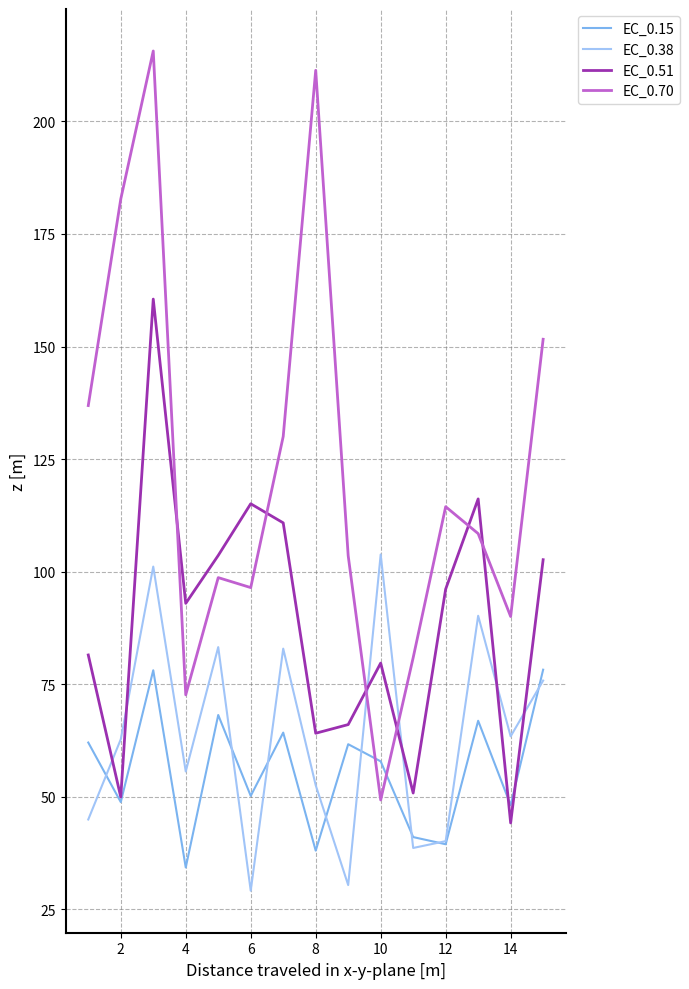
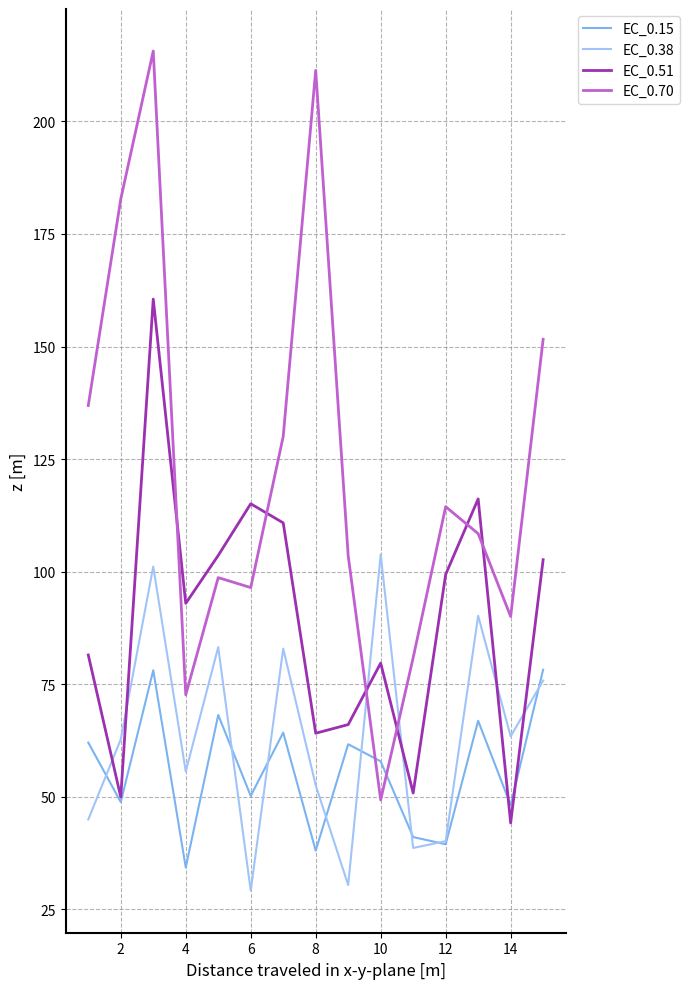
EC_0.51, 12: 96 -> 99
